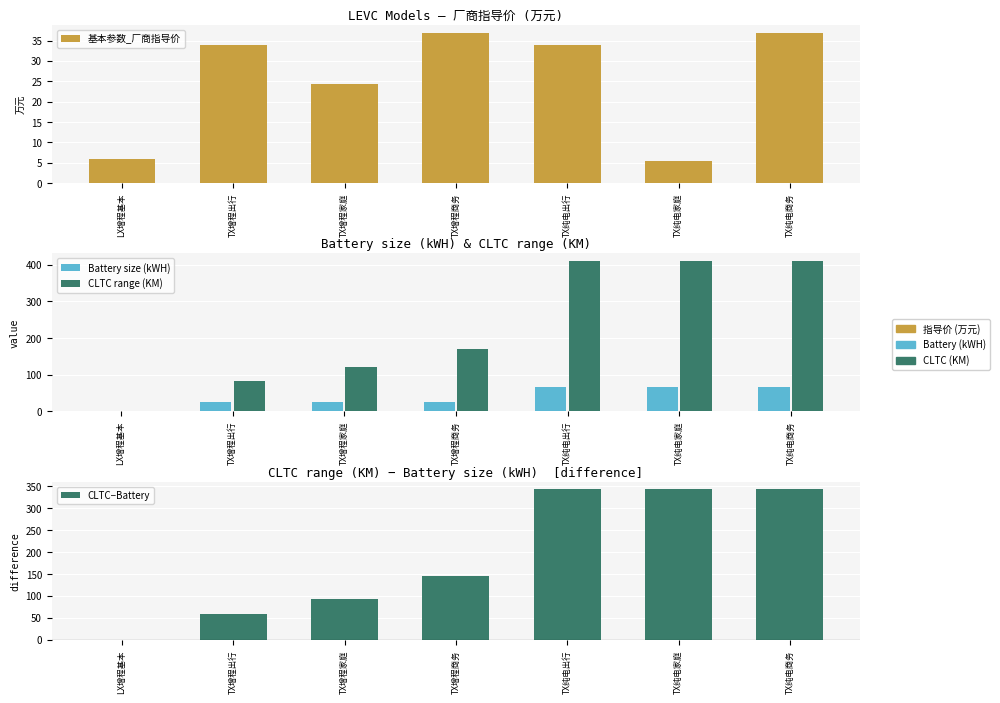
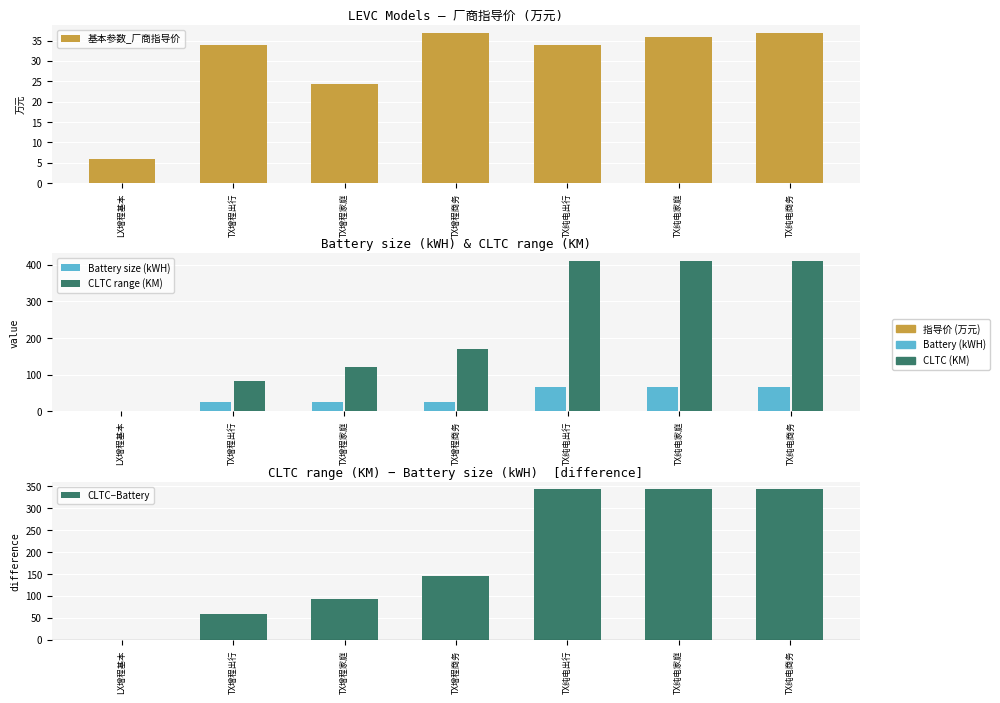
LEVC Models – 厂商指导价 (万元), TX纯电家庭: 5 -> 36
